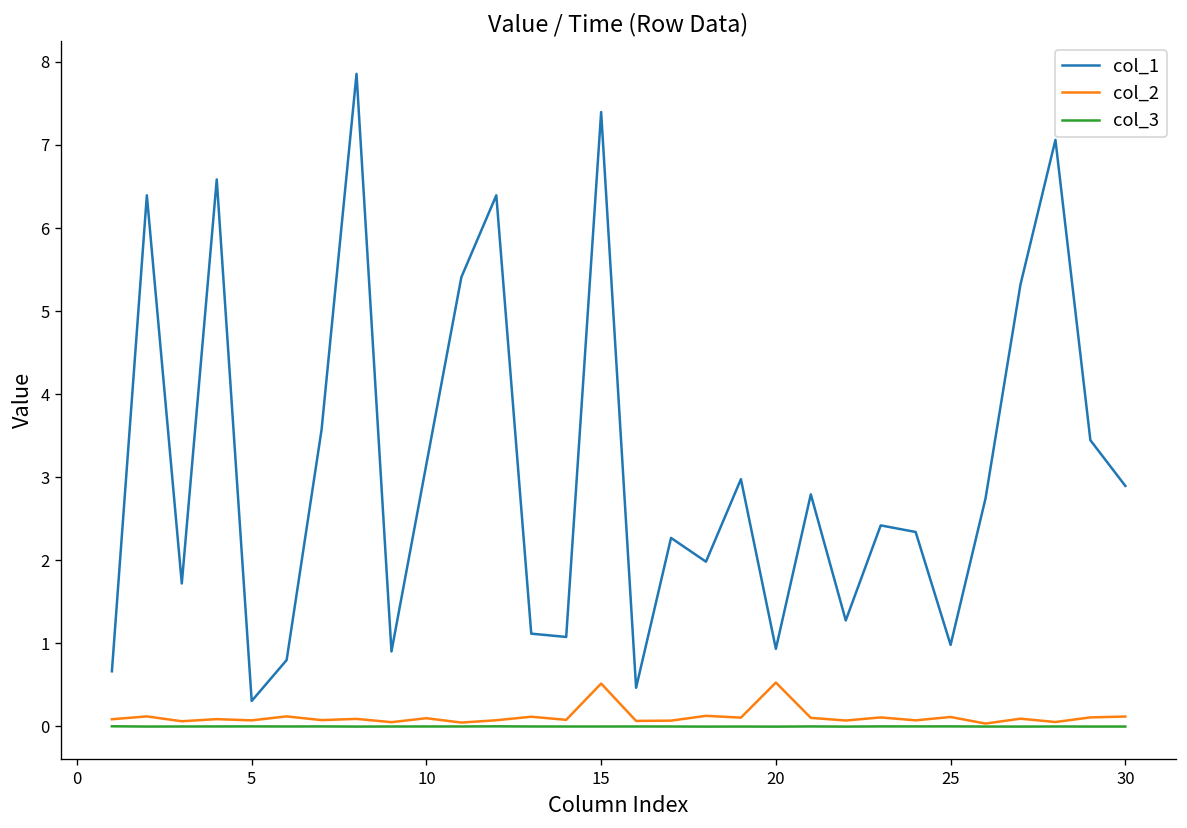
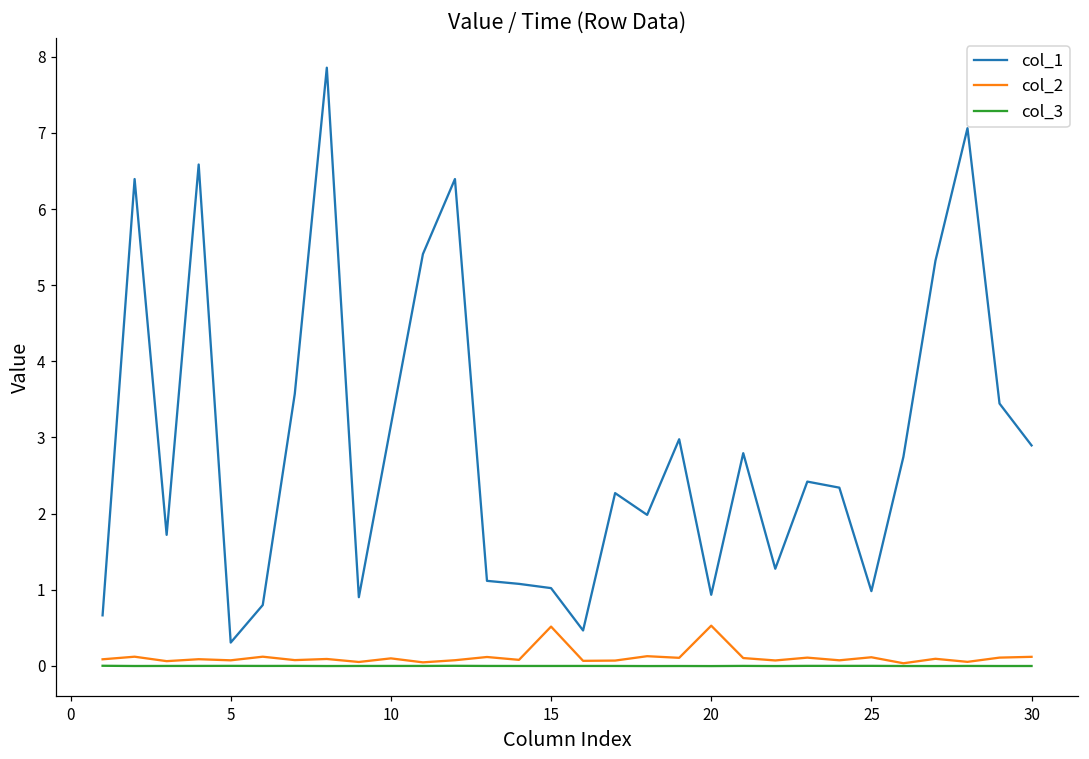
col_1, 15: 7.4 -> 1.0
